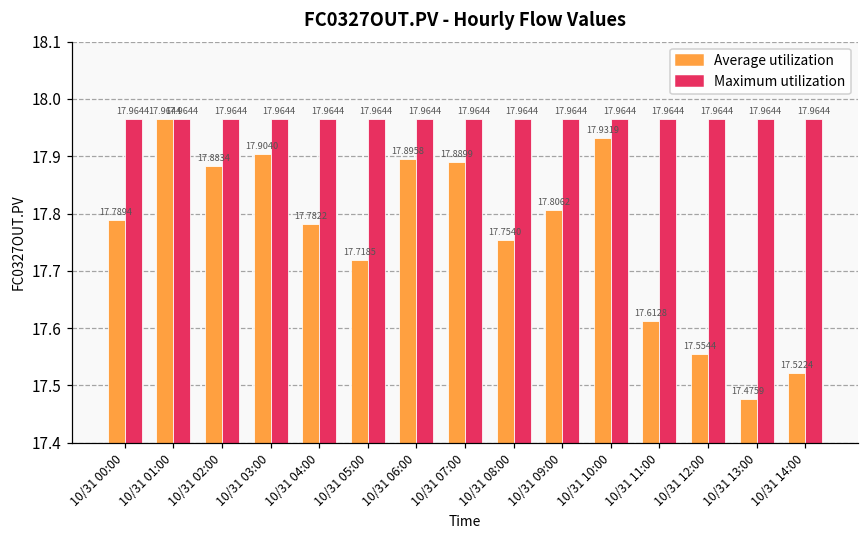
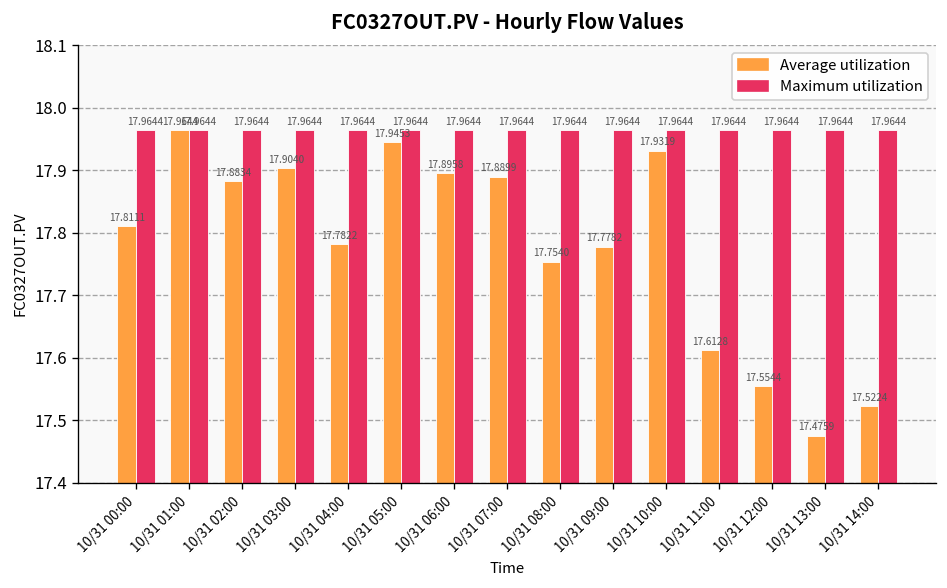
Average utilization, 10/31 00:00: 17.7894 -> 17.8111
Average utilization, 10/31 05:00: 17.7185 -> 17.9453
Average utilization, 10/31 09:00: 17.8062 -> 17.7782
